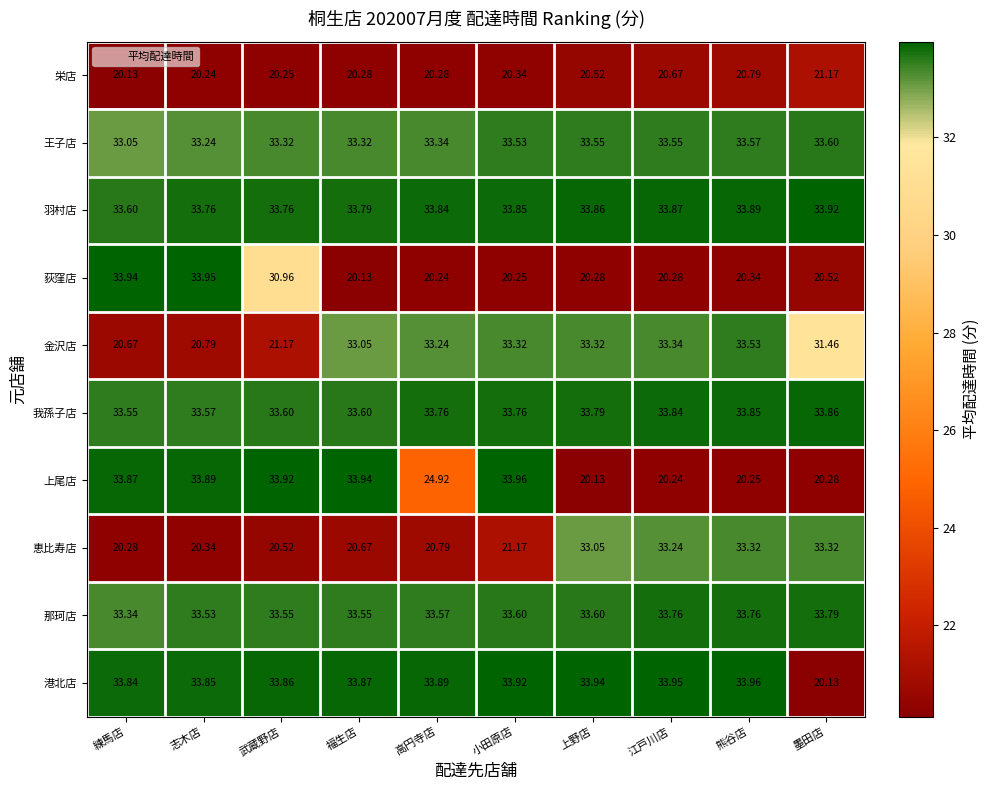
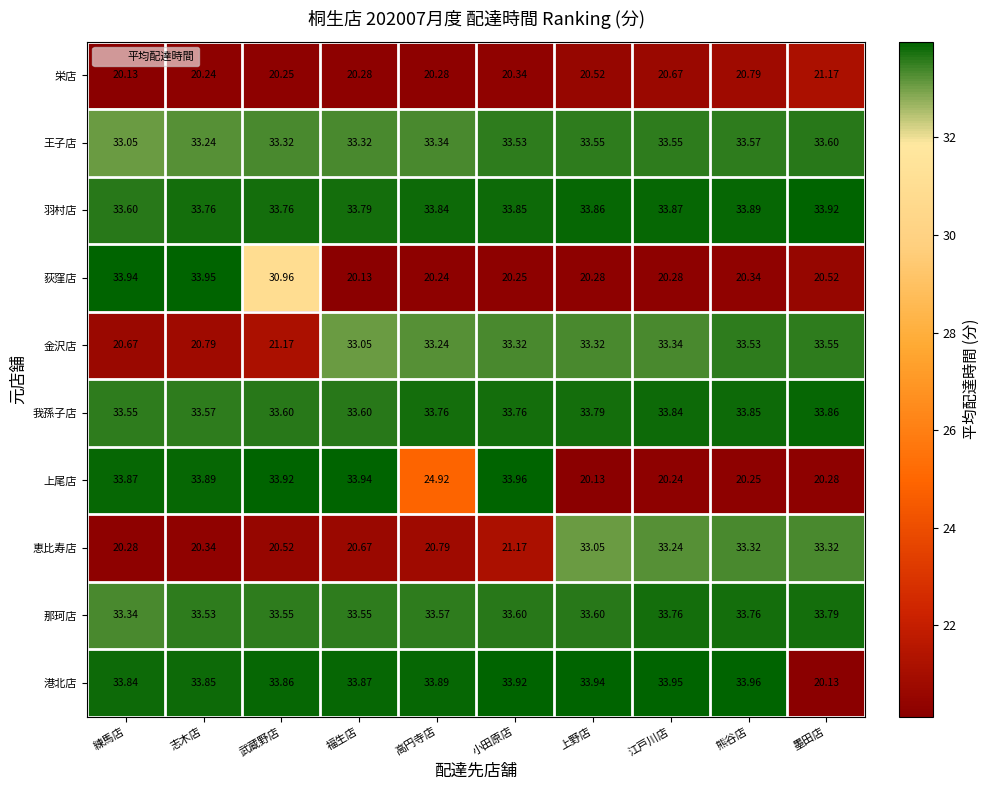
金沢店, 墨田店: 31.46 -> 33.55
